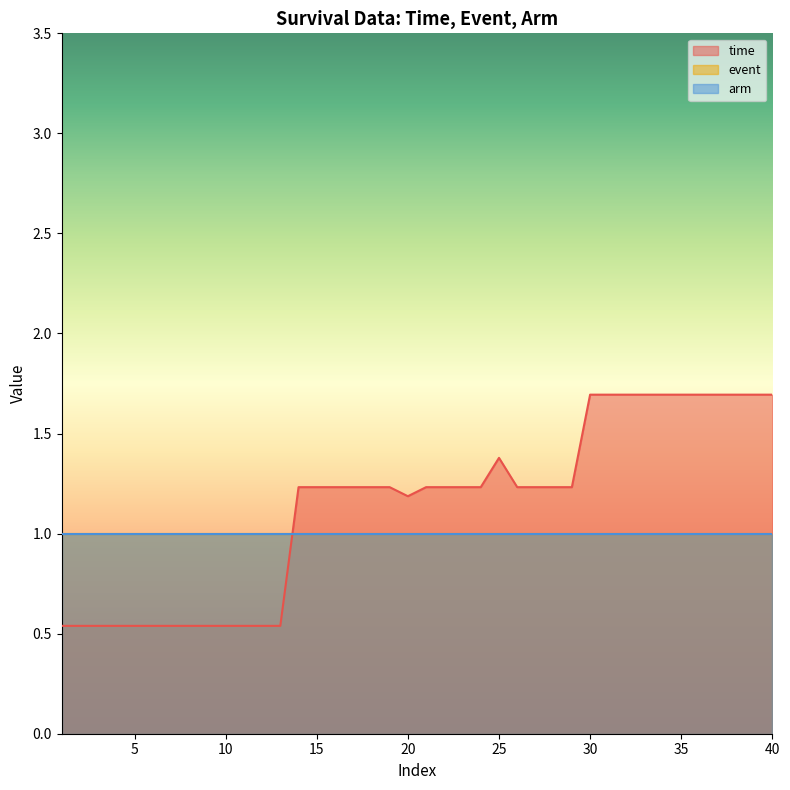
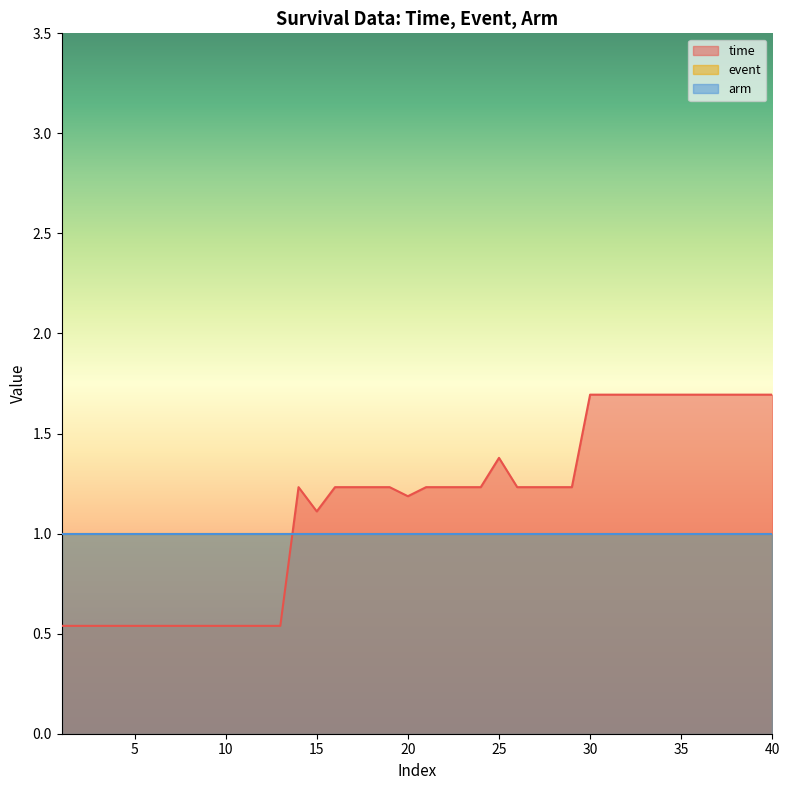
time, 15: 1.23 -> 1.11
